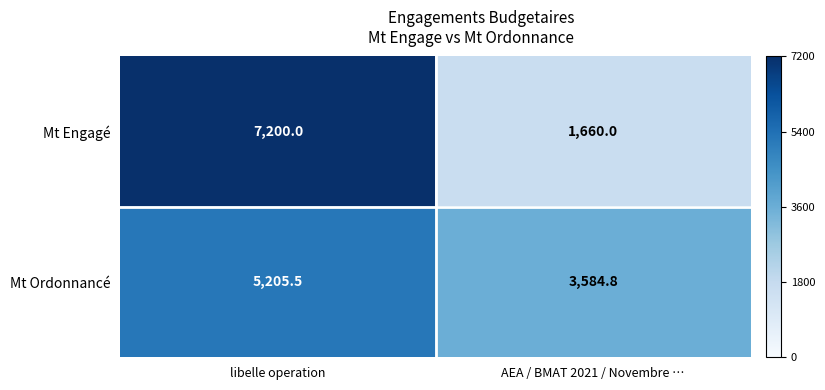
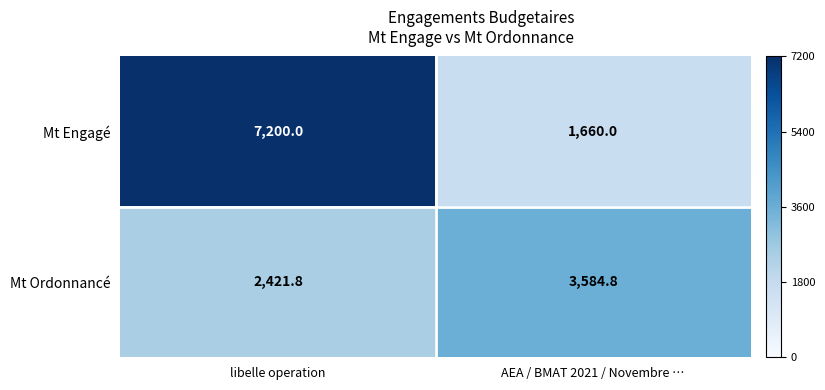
Mt Ordonnancé, libelle operation: 5,205.5 -> 2,421.8
